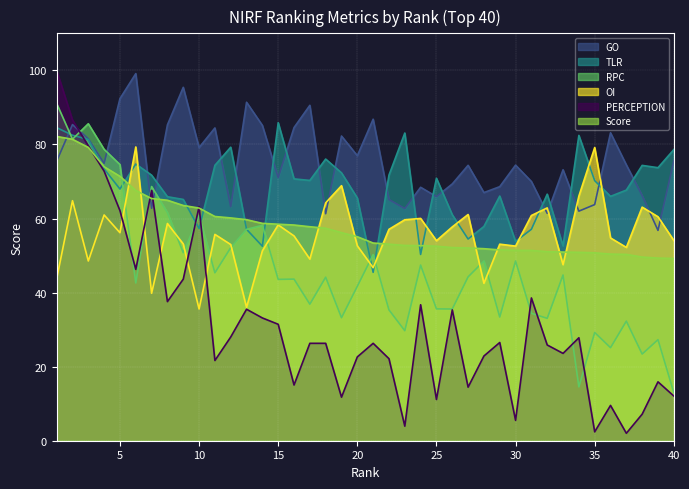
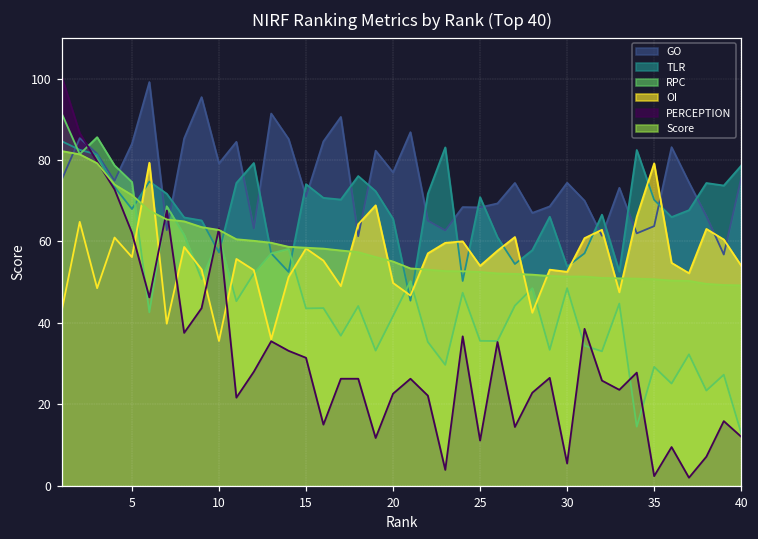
GO, 5: 92 -> 84
TLR, 15: 86 -> 74
OI, 20: 53 -> 50
GO, 25: 66 -> 68
